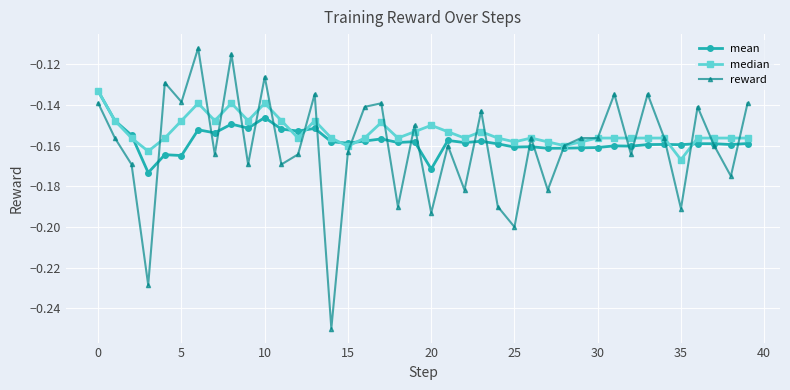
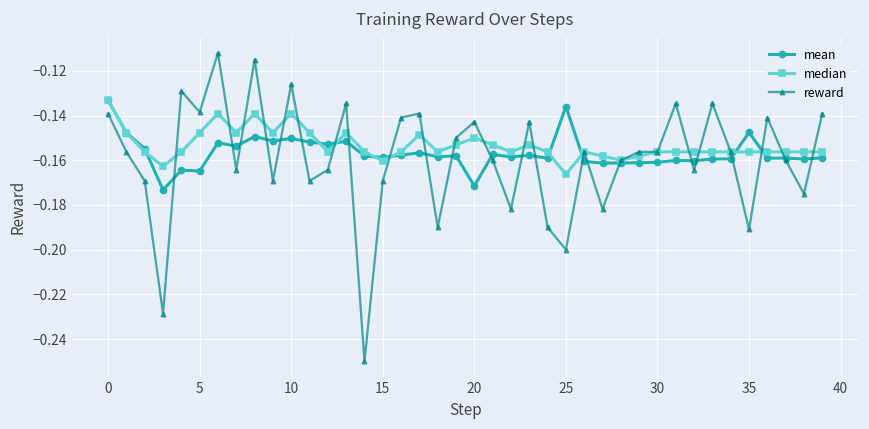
mean, 10: -0.146 -> -0.150
reward, 15: -0.163 -> -0.169
reward, 20: -0.193 -> -0.143
mean, 25: -0.161 -> -0.136
median, 25: -0.158 -> -0.166
mean, 35: -0.160 -> -0.148
median, 35: -0.167 -> -0.156
